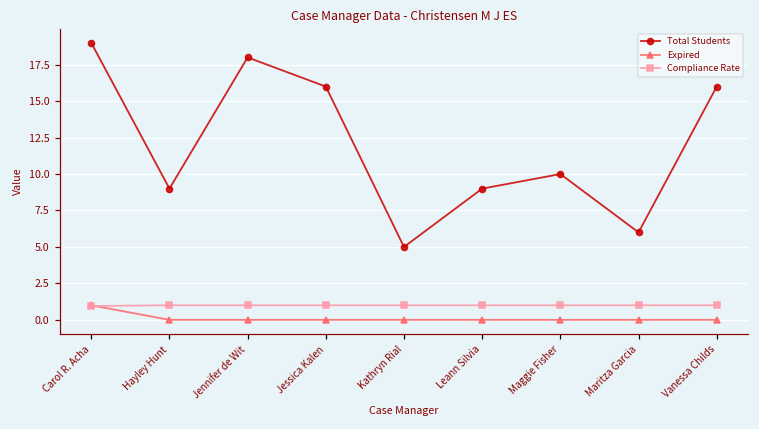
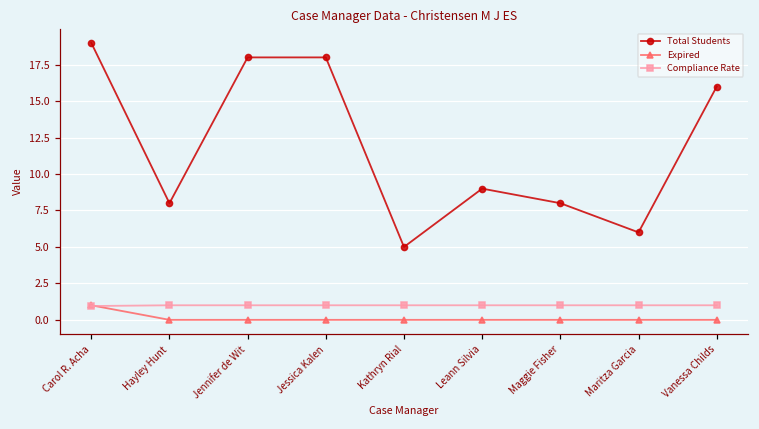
Total Students, Hayley Hunt: 9 -> 8
Total Students, Jessica Kalen: 16 -> 18
Total Students, Maggie Fisher: 10 -> 8
